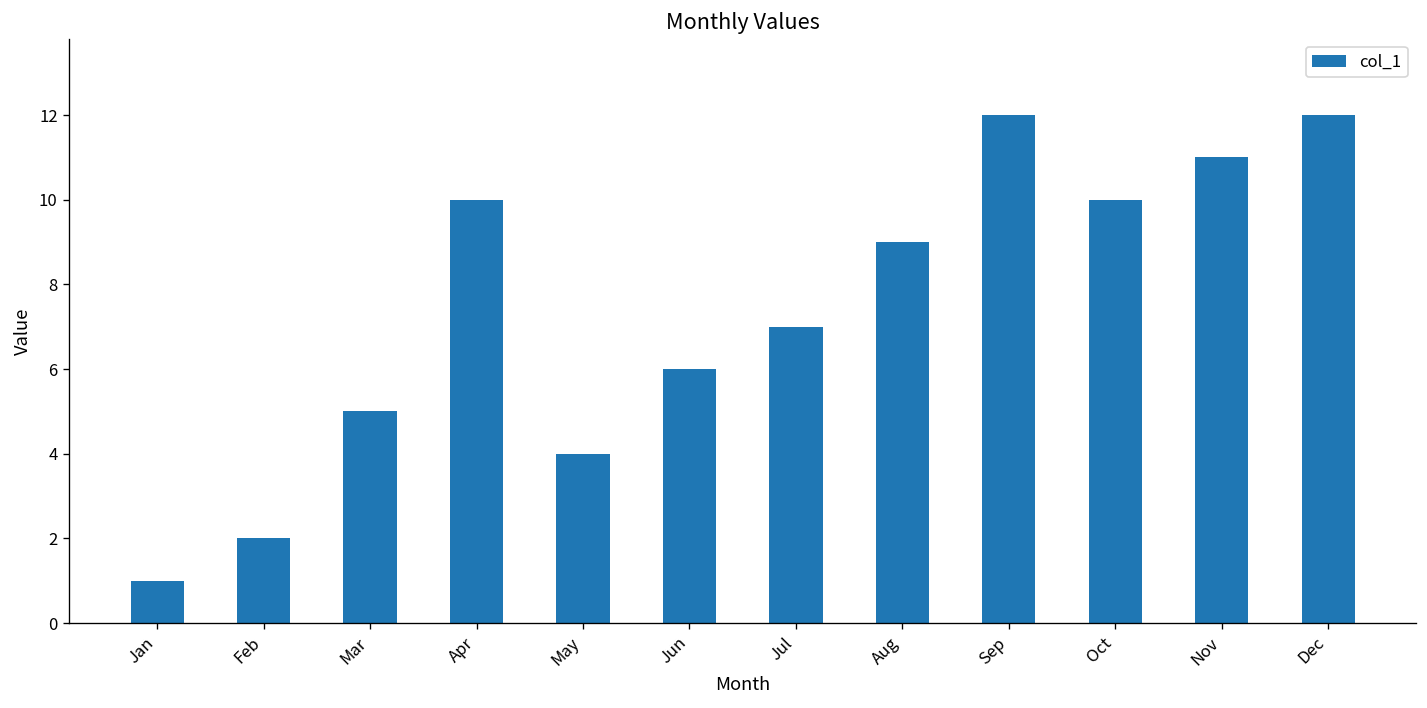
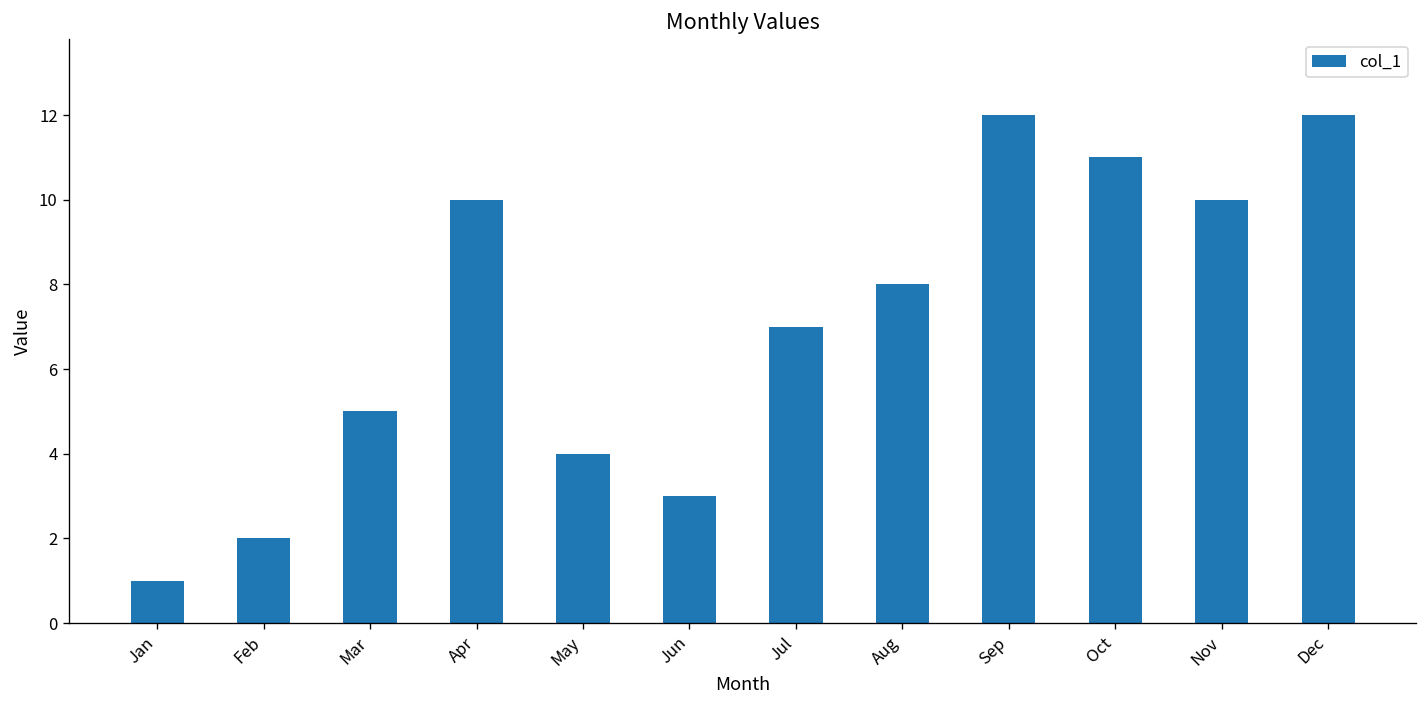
Jun: 6 -> 3
Aug: 9 -> 8
Oct: 10 -> 11
Nov: 11 -> 10
